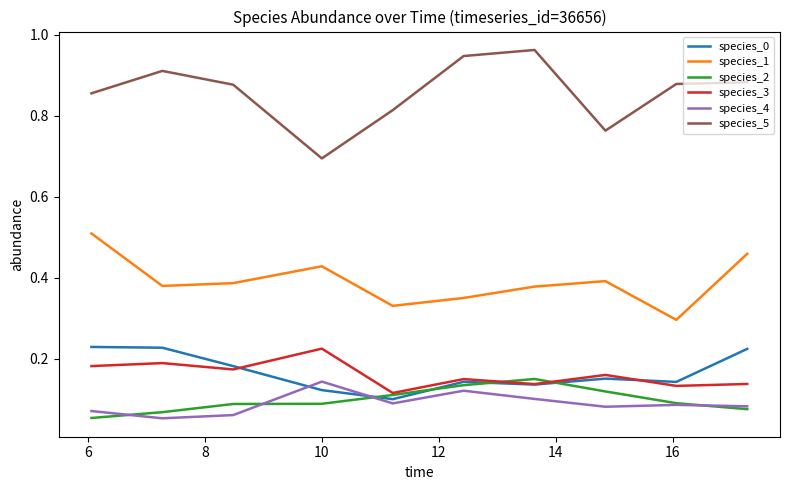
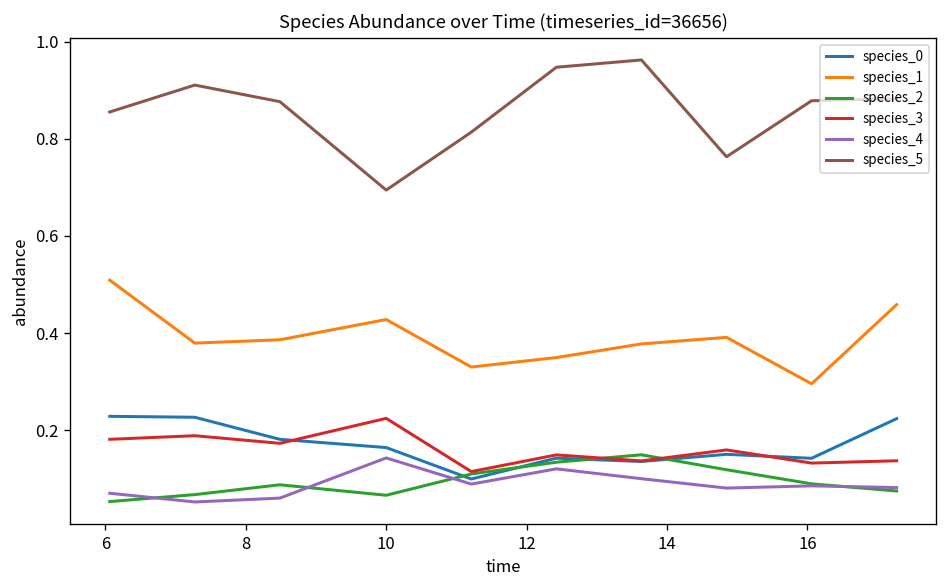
species_0, 10: 0.12 -> 0.16
species_2, 10: 0.09 -> 0.07
